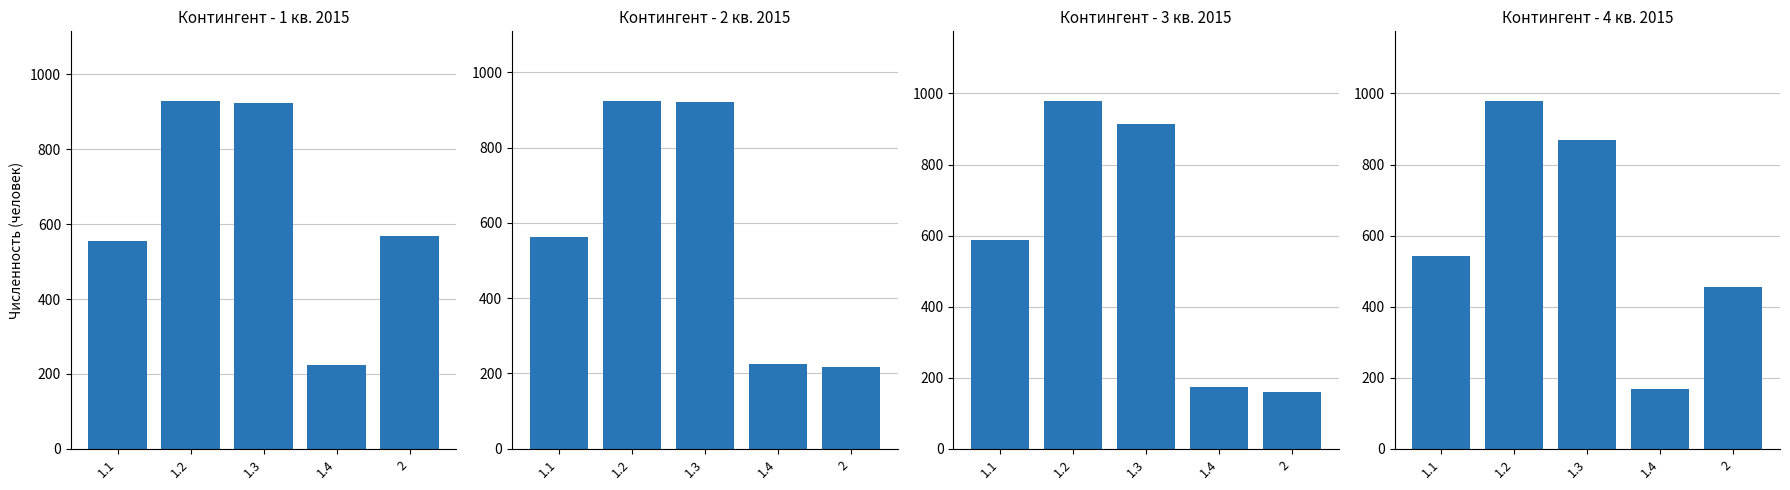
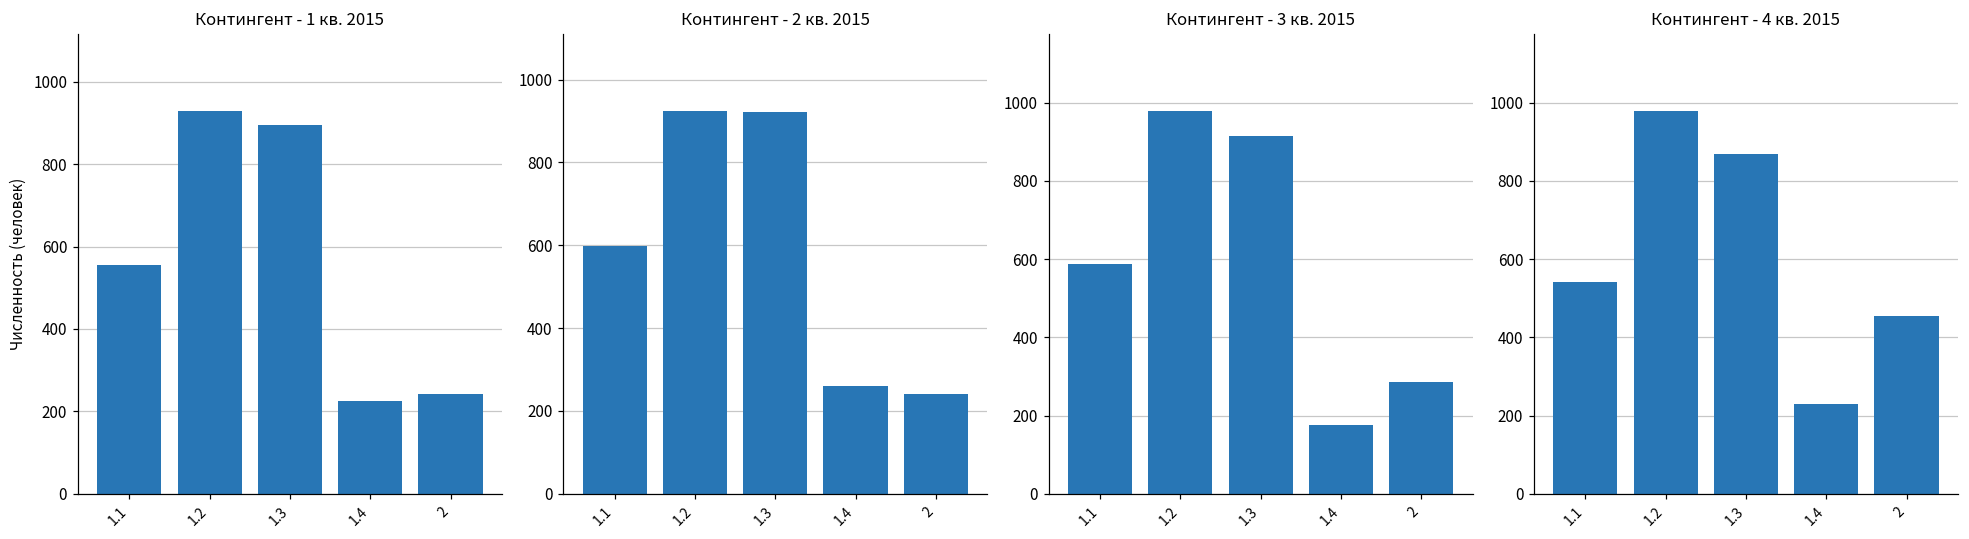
Контингент - 1 кв. 2015, 1.3: 920 -> 900
Контингент - 1 кв. 2015, 2: 570 -> 240
Контингент - 2 кв. 2015, 1.1: 560 -> 600
Контингент - 2 кв. 2015, 1.4: 230 -> 260
Контингент - 2 кв. 2015, 2: 220 -> 240
Контингент - 3 кв. 2015, 2: 160 -> 290
Контингент - 4 кв. 2015, 1.4: 170 -> 230
